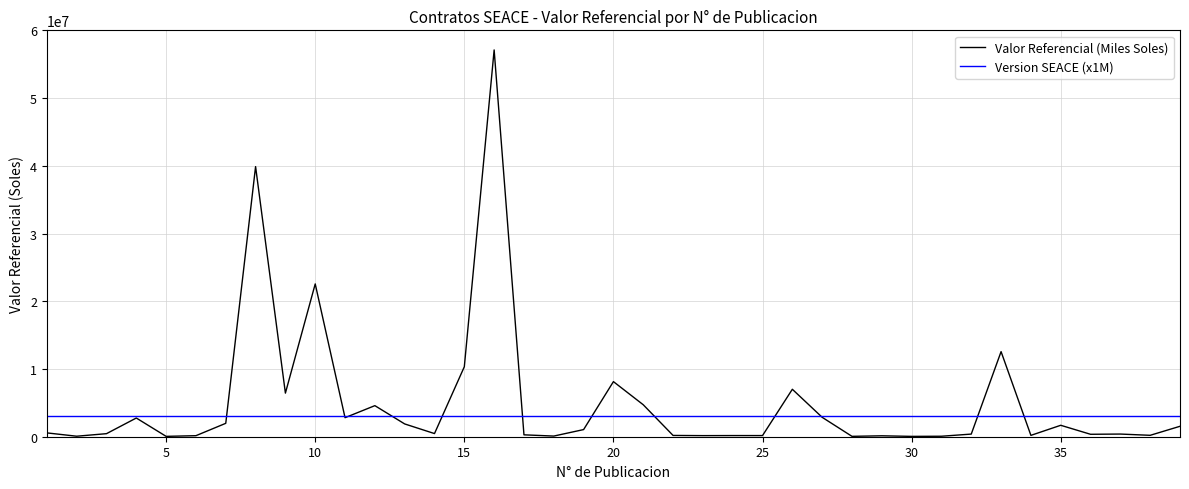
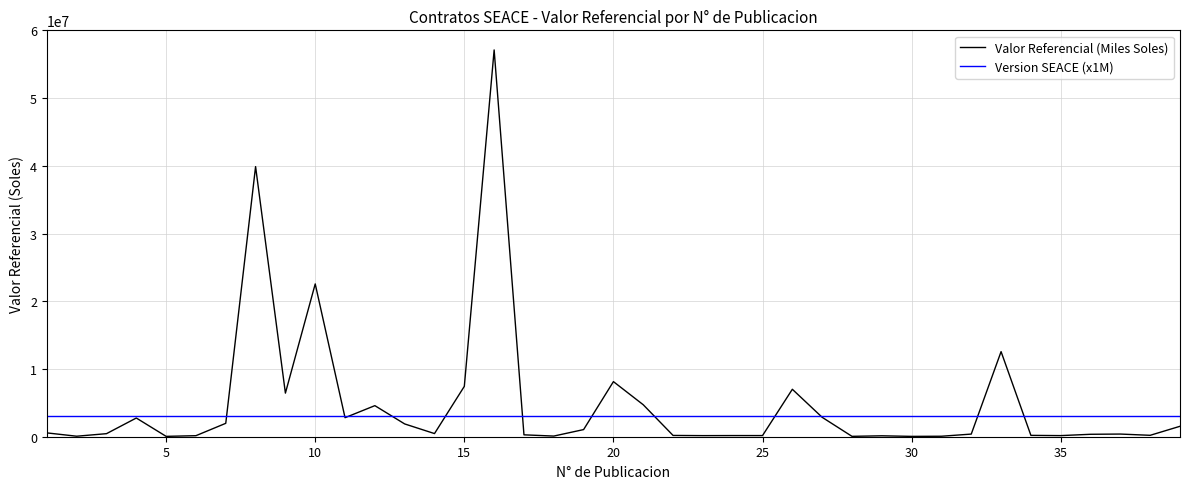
Valor Referencial (Miles Soles), 15: 10000000 -> 7000000
Valor Referencial (Miles Soles), 35: 2000000 -> 0
